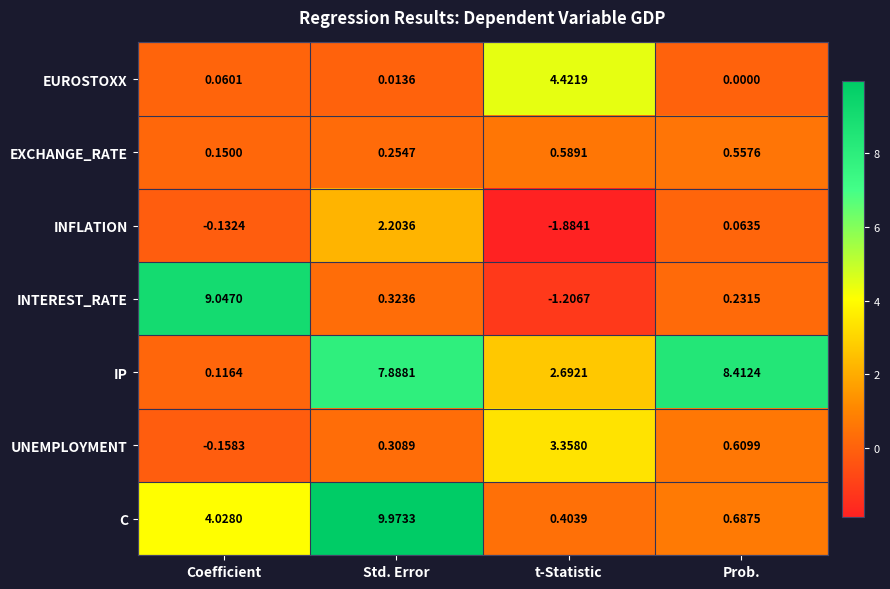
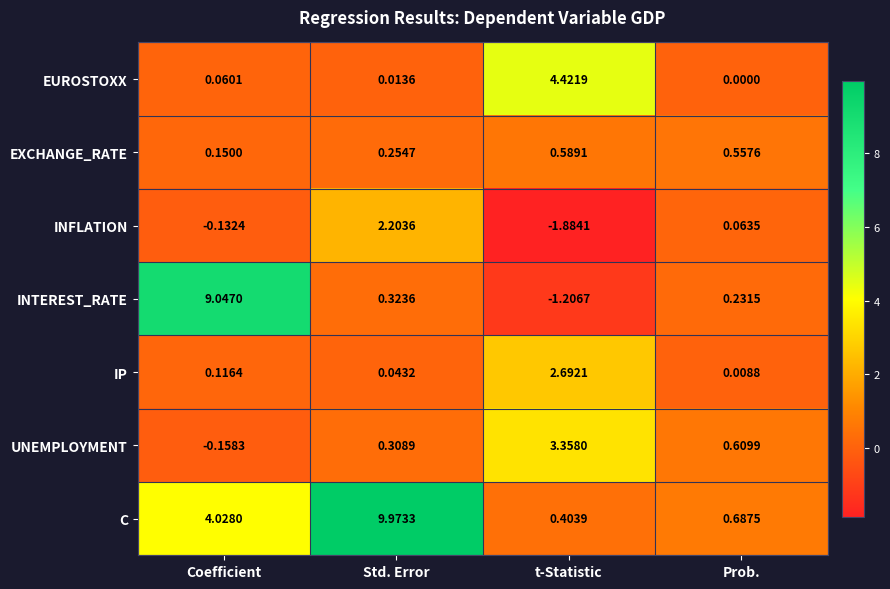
IP, Std. Error: 7.8881 -> 0.0432
IP, Prob.: 8.4124 -> 0.0088
